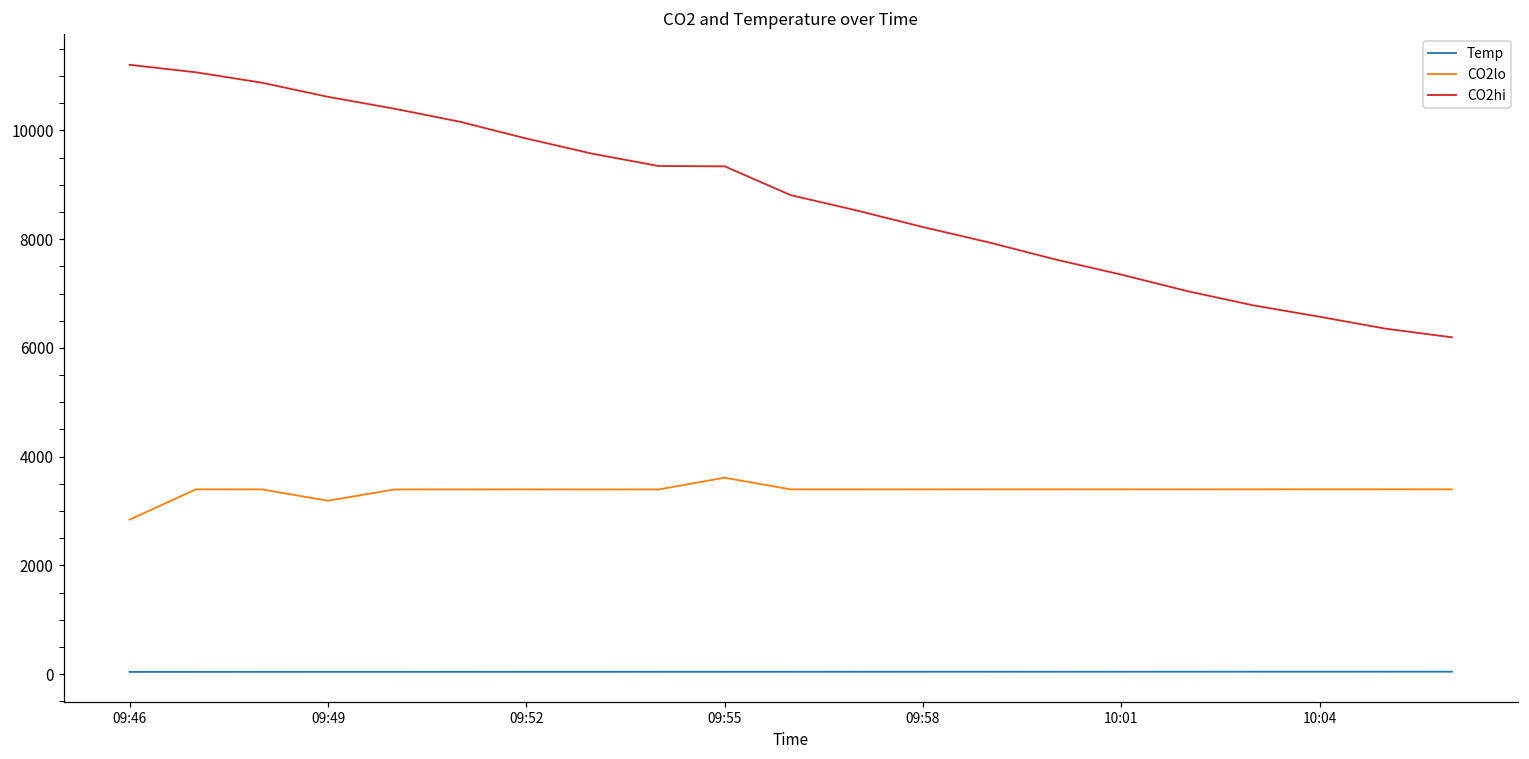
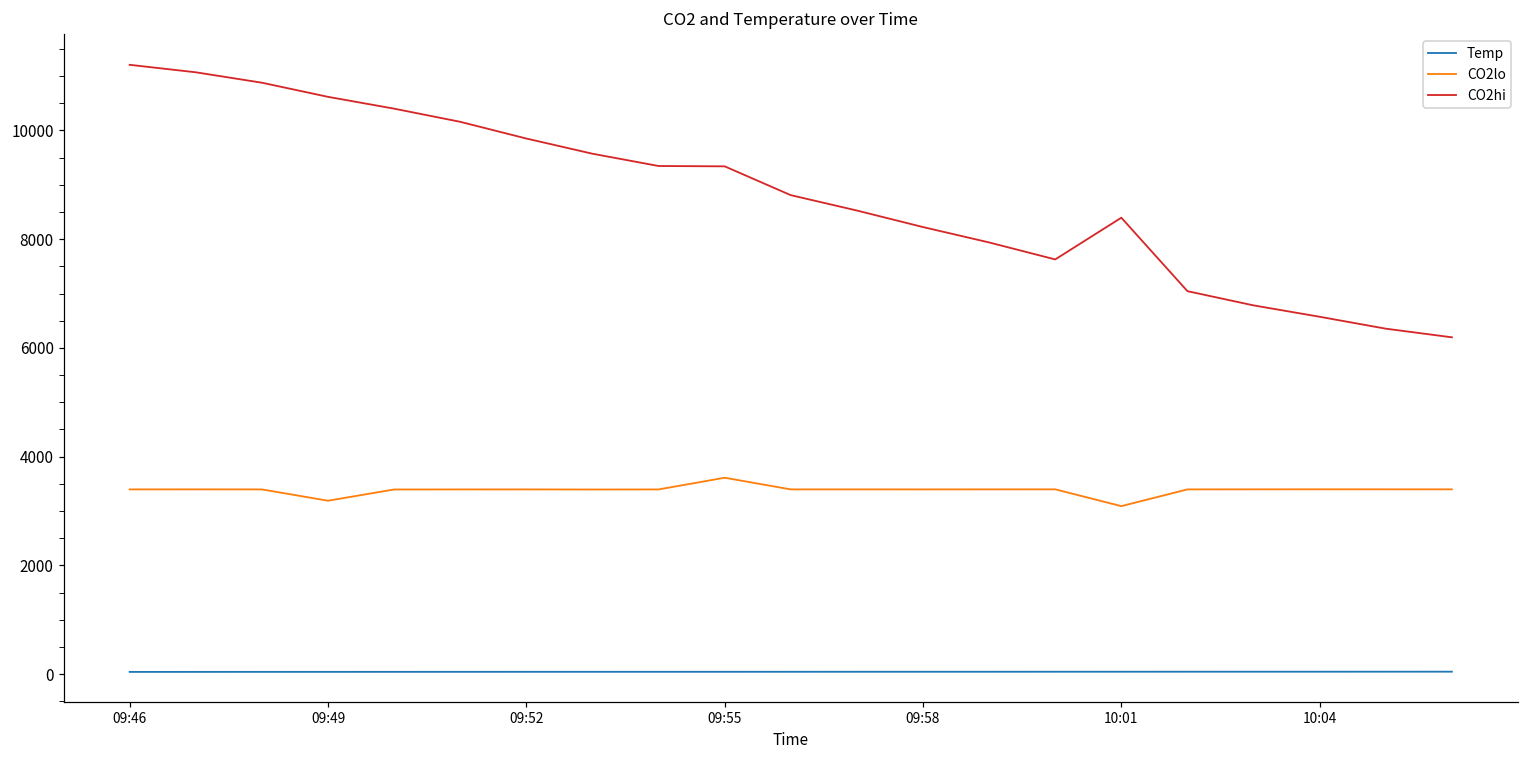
CO2lo, 09:46: 2800 -> 3400
CO2lo, 10:01: 3400 -> 3100
CO2hi, 10:01: 7300 -> 8400
